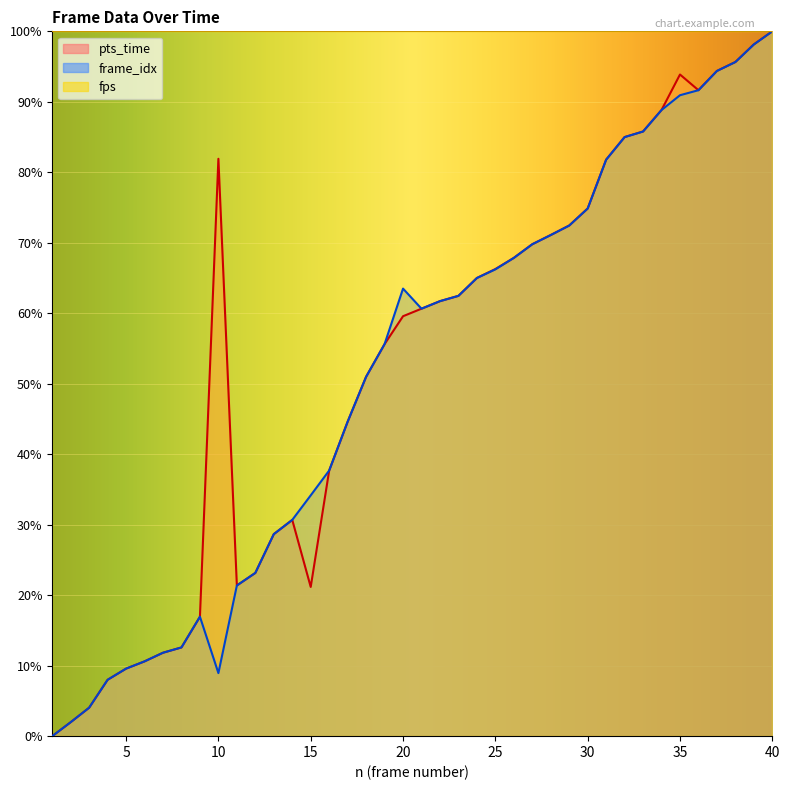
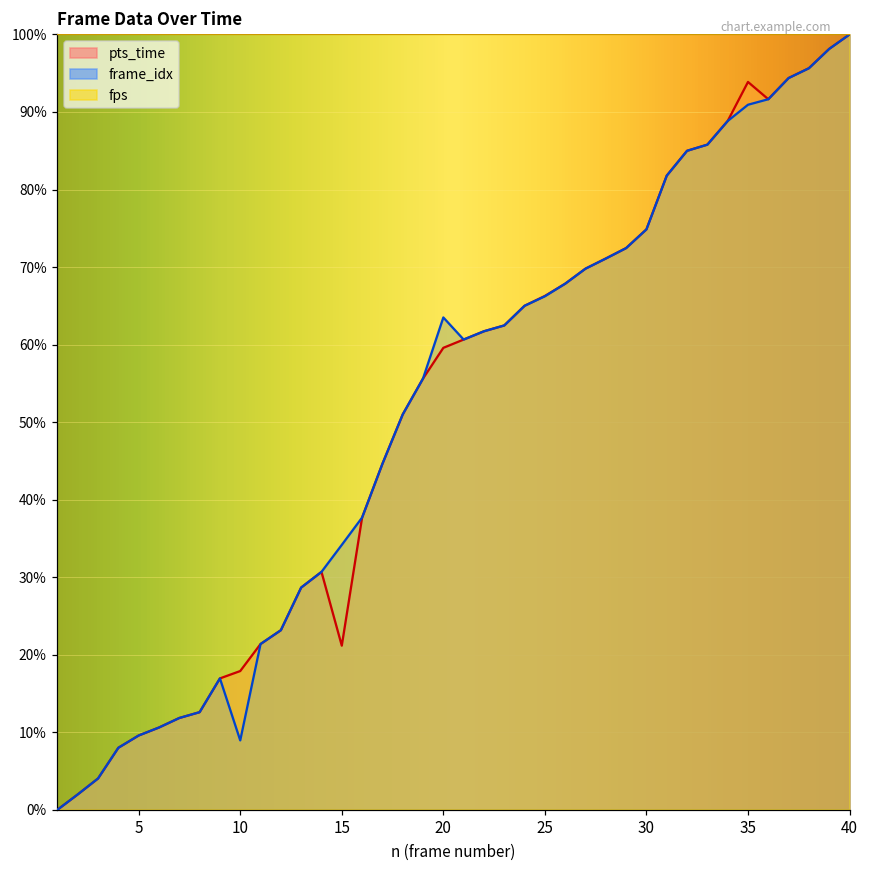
pts_time, 10: 82% -> 18%
